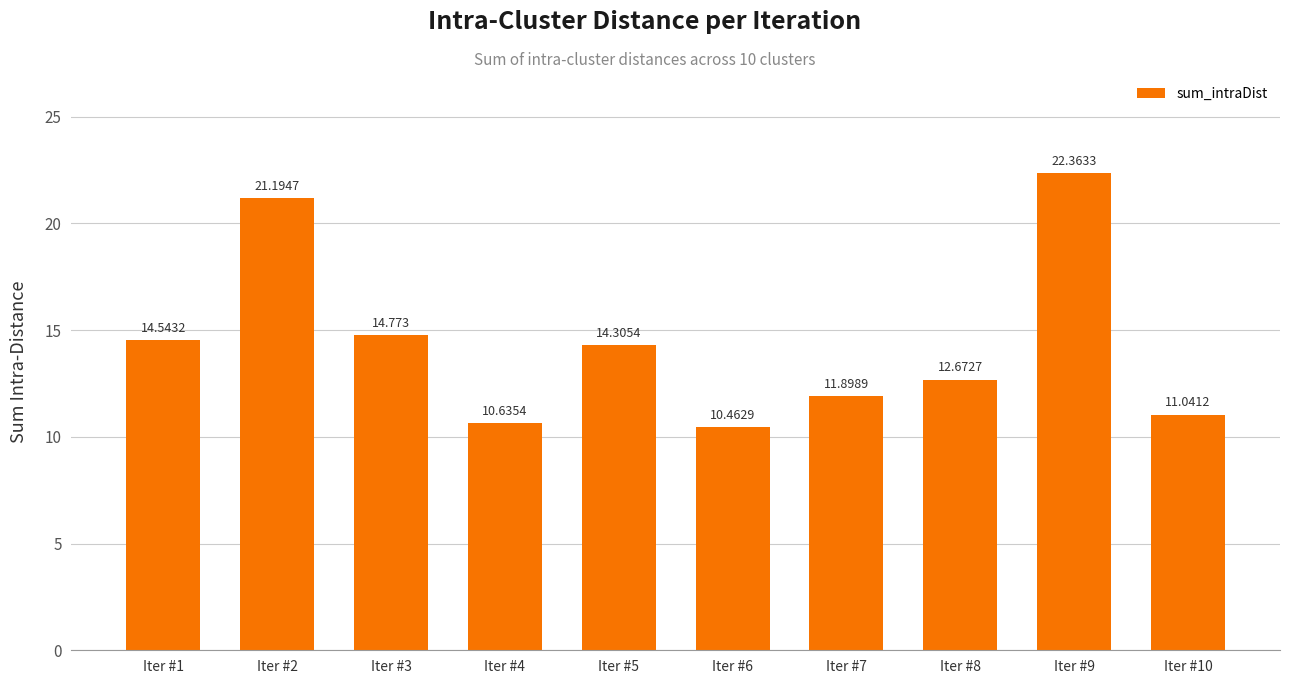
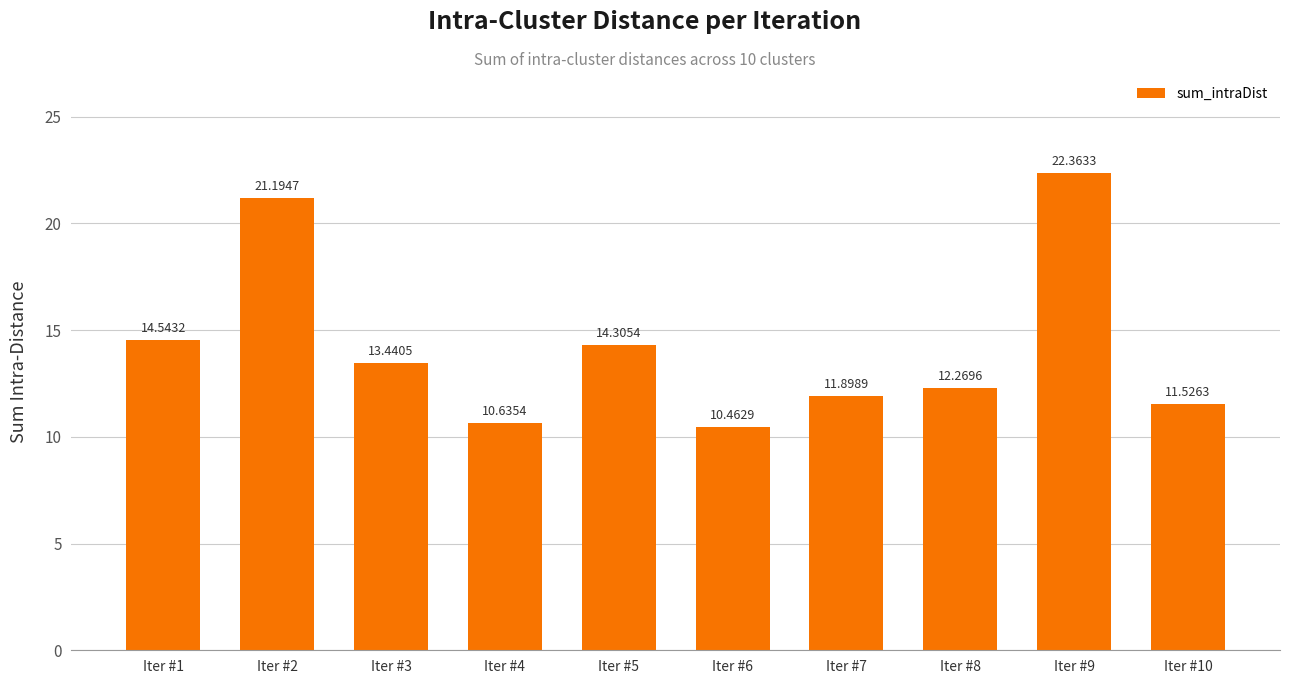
Iter #3: 14.773 -> 13.4405
Iter #8: 12.6727 -> 12.2696
Iter #10: 11.0412 -> 11.5263
